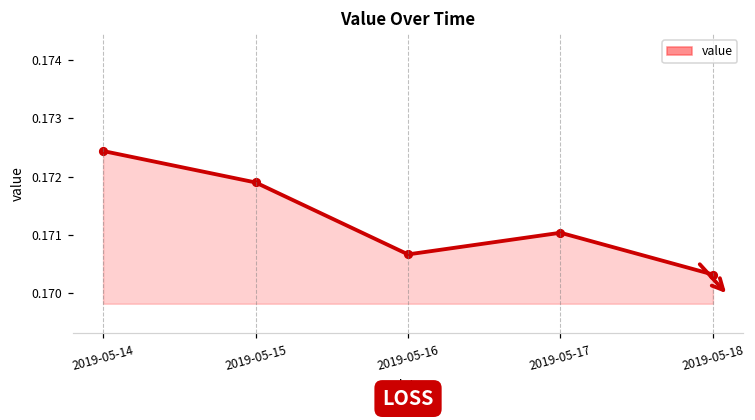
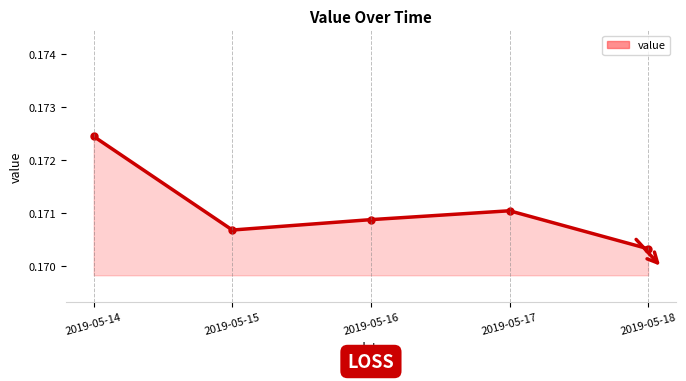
2019-05-15: 0.1719 -> 0.1707
2019-05-16: 0.1707 -> 0.1709
